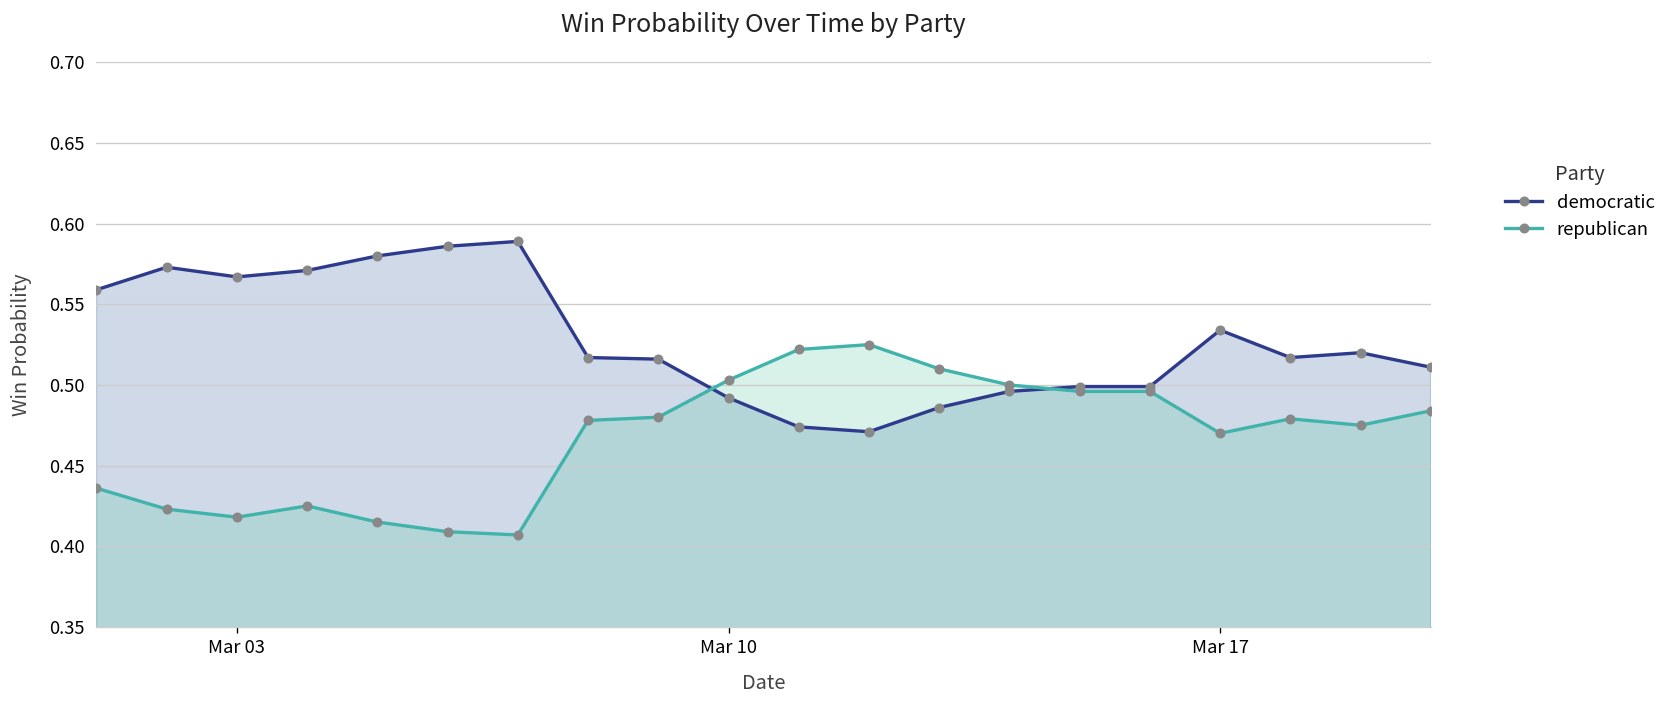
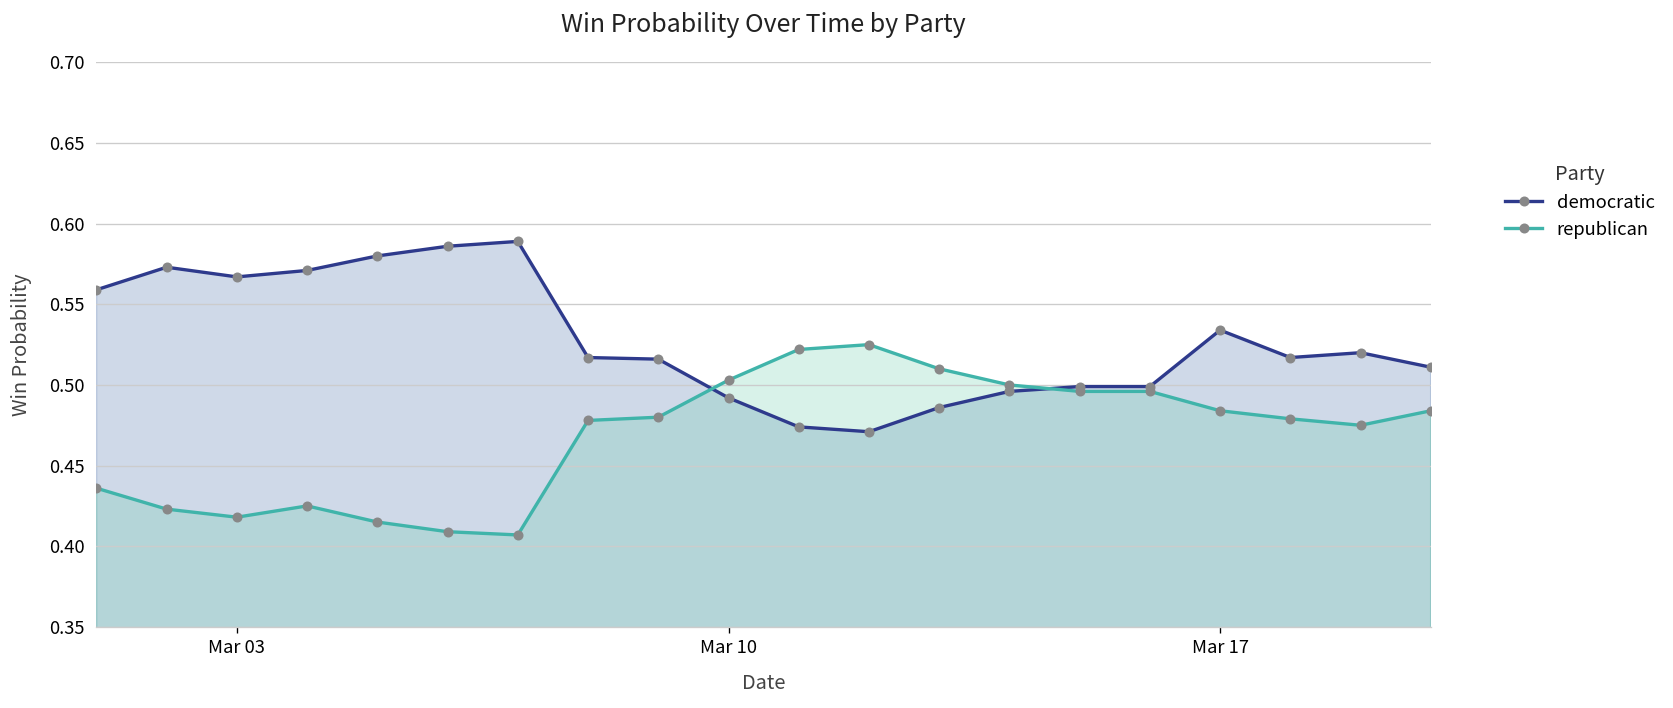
republican, Mar 17: 0.470 -> 0.484
